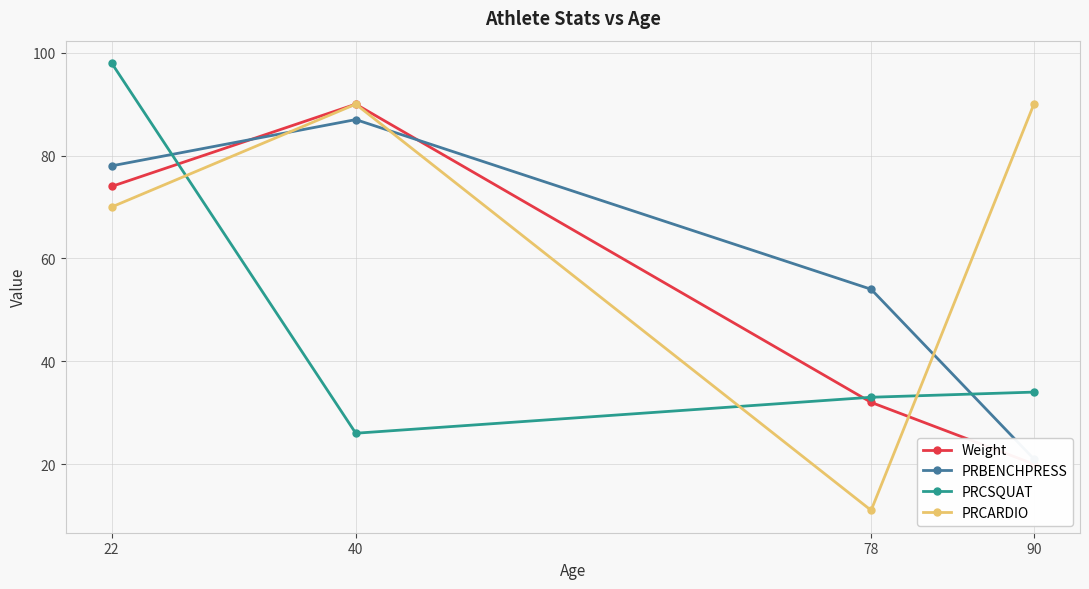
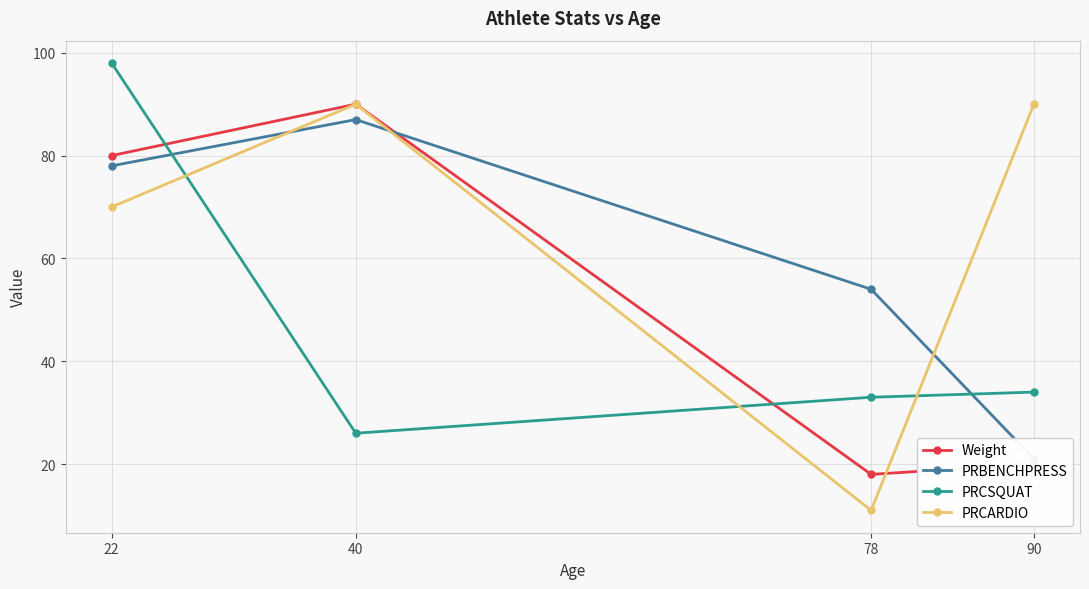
Weight, 22: 74 -> 80
Weight, 78: 32 -> 18
